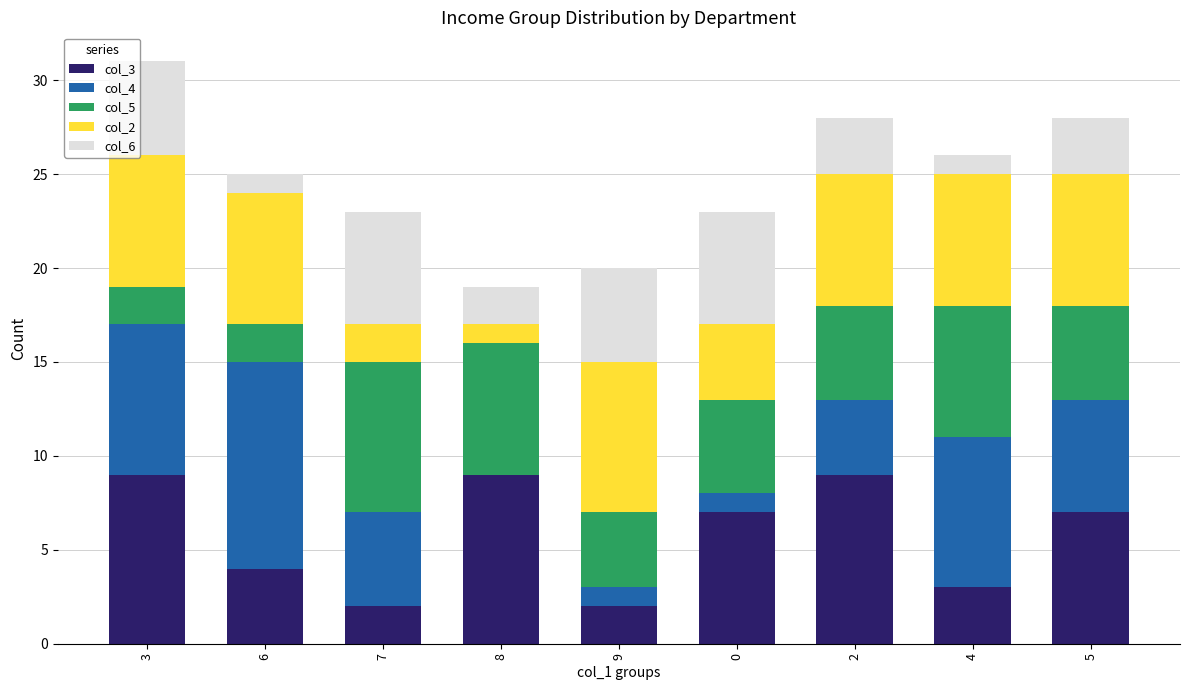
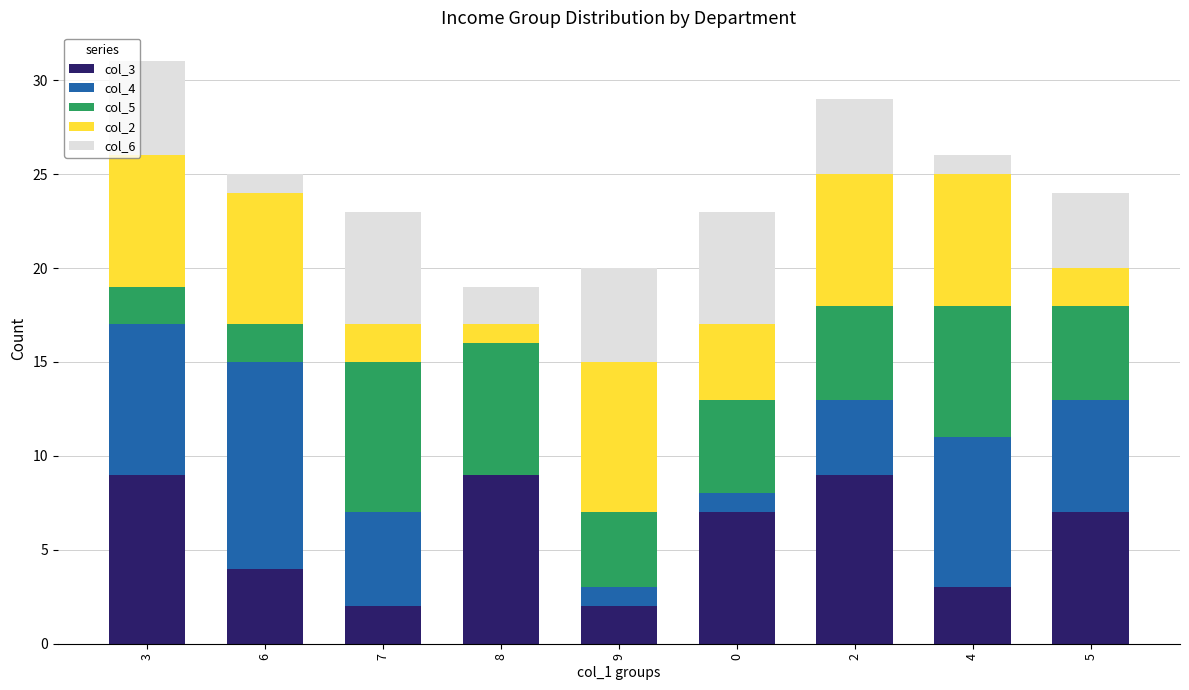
col_6, 2: 3 -> 4
col_2, 5: 7 -> 2
col_6, 5: 3 -> 4
